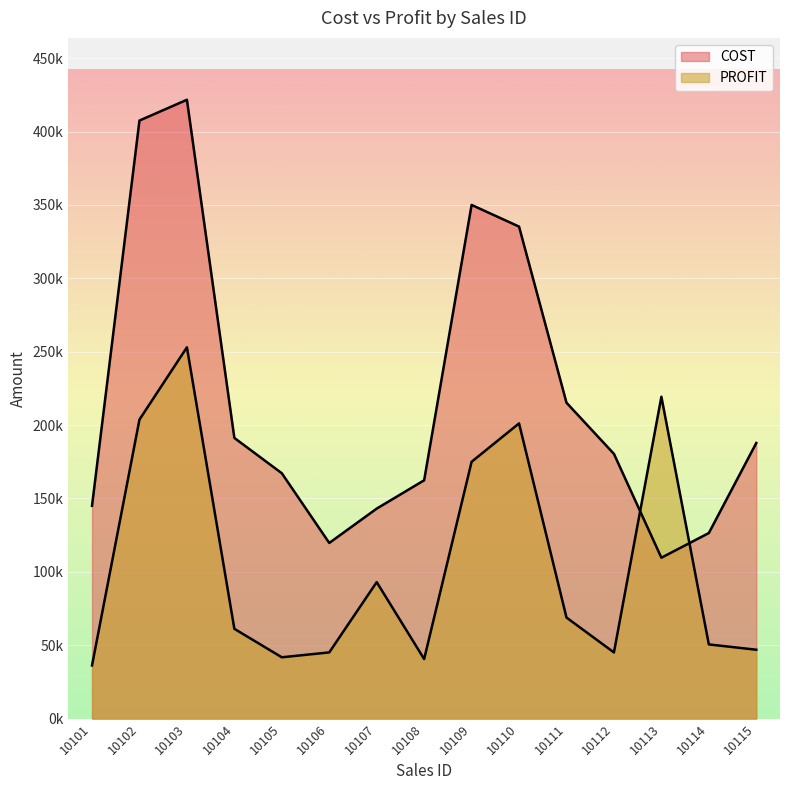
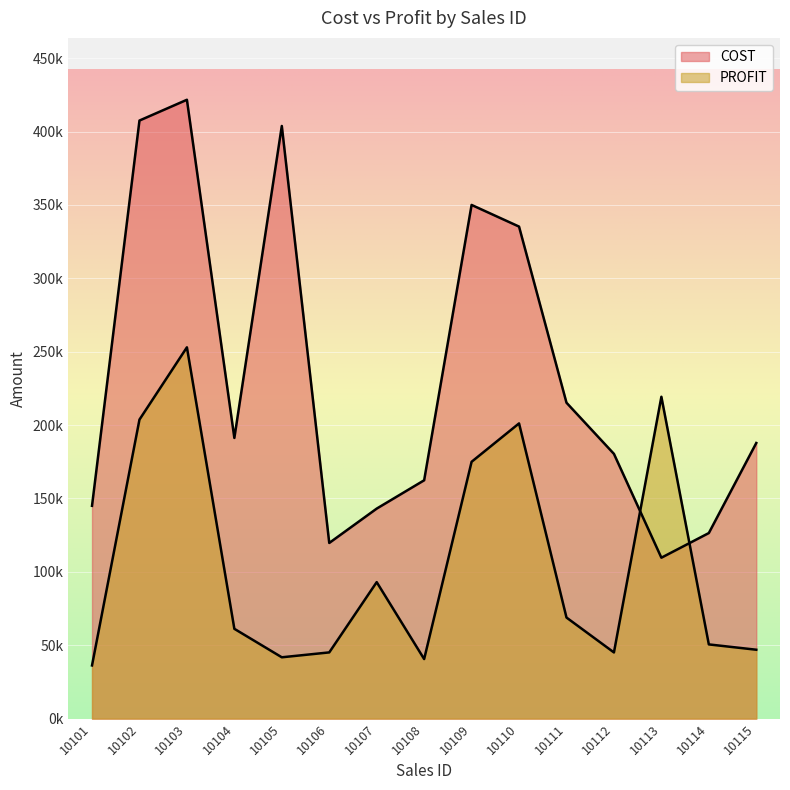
COST, 10105: 167000 -> 404000
